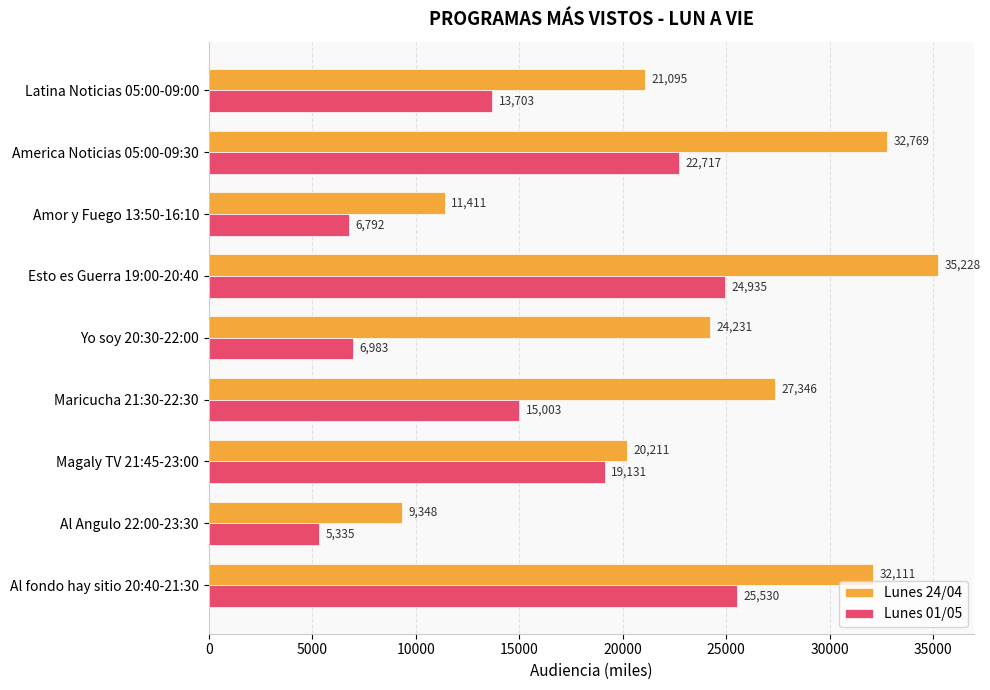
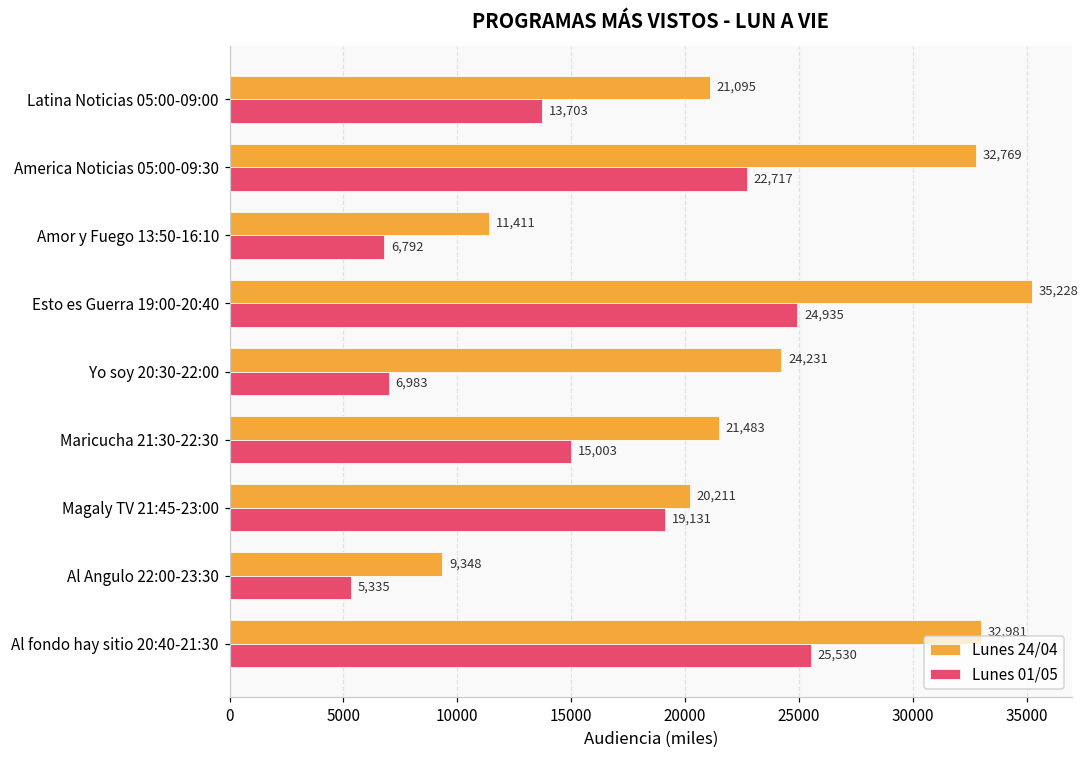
Lunes 24/04, Maricucha 21:30-22:30: 27,346 -> 21,483
Lunes 24/04, Al fondo hay sitio 20:40-21:30: 32,111 -> 32,981
